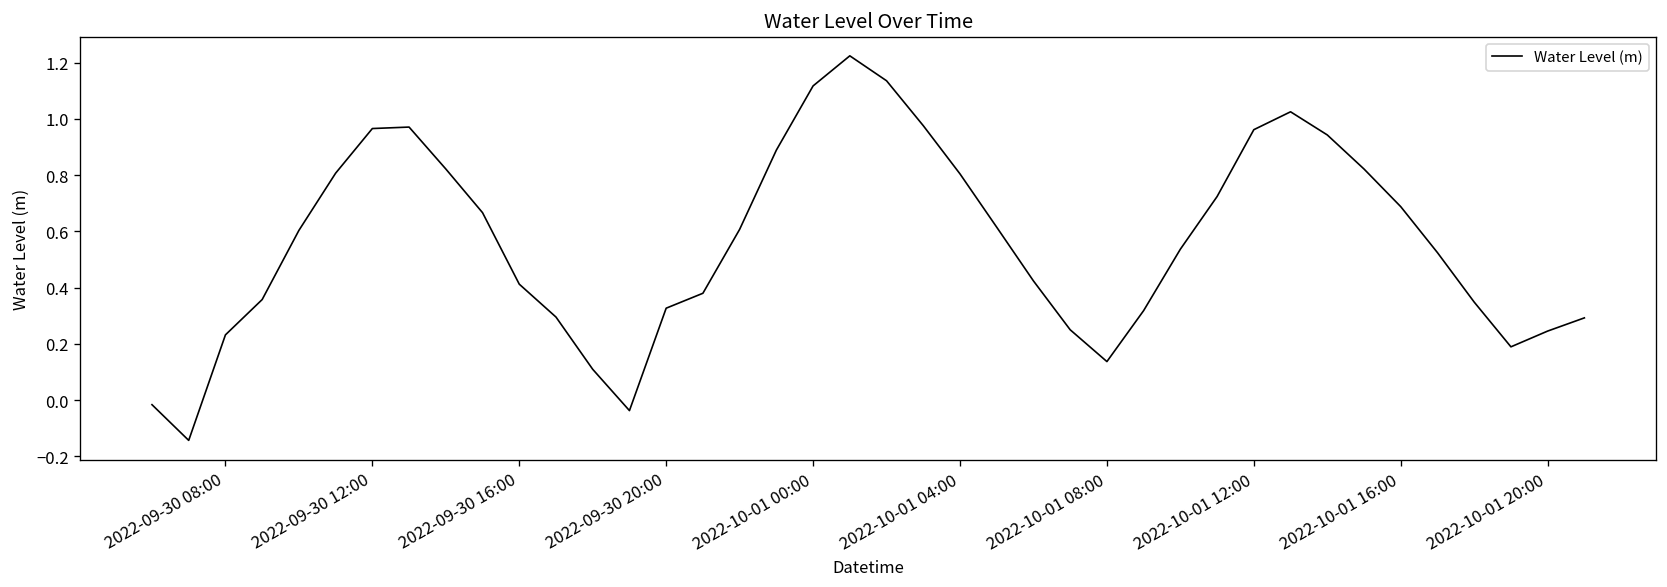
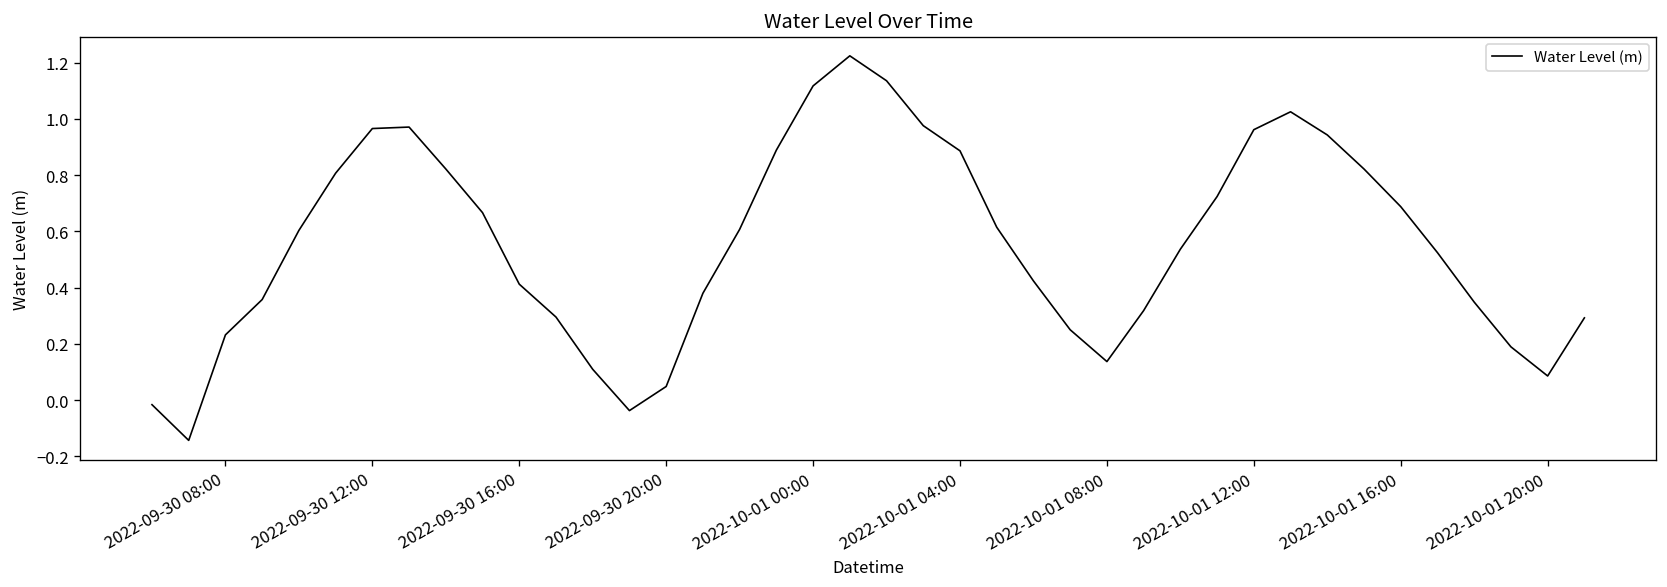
2022-09-30 20:00: 0.33 -> 0.05
2022-10-01 04:00: 0.80 -> 0.89
2022-10-01 20:00: 0.25 -> 0.09
